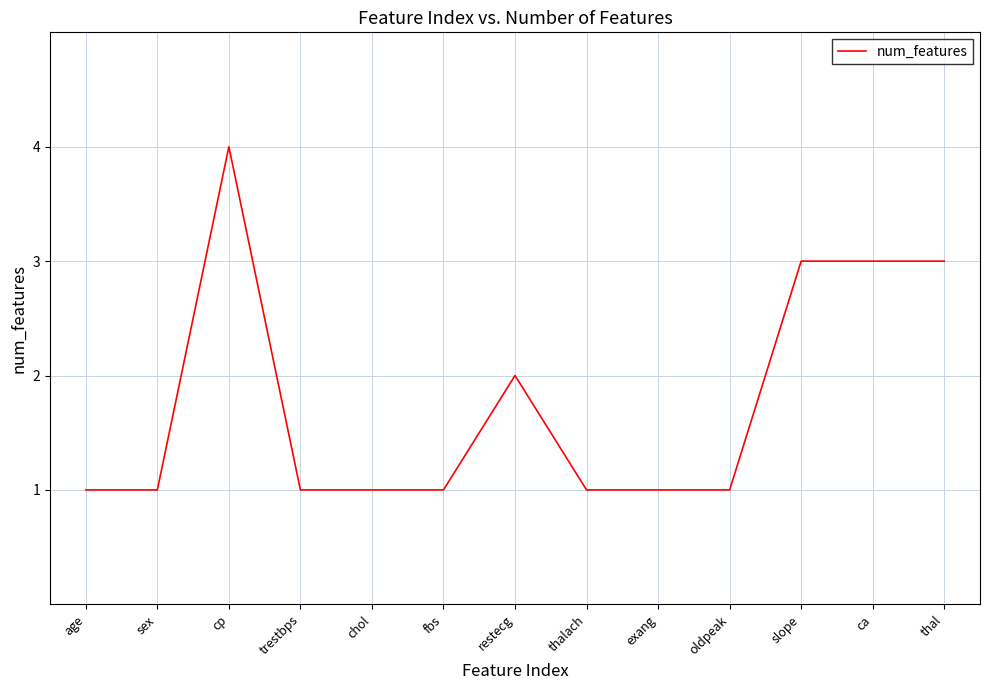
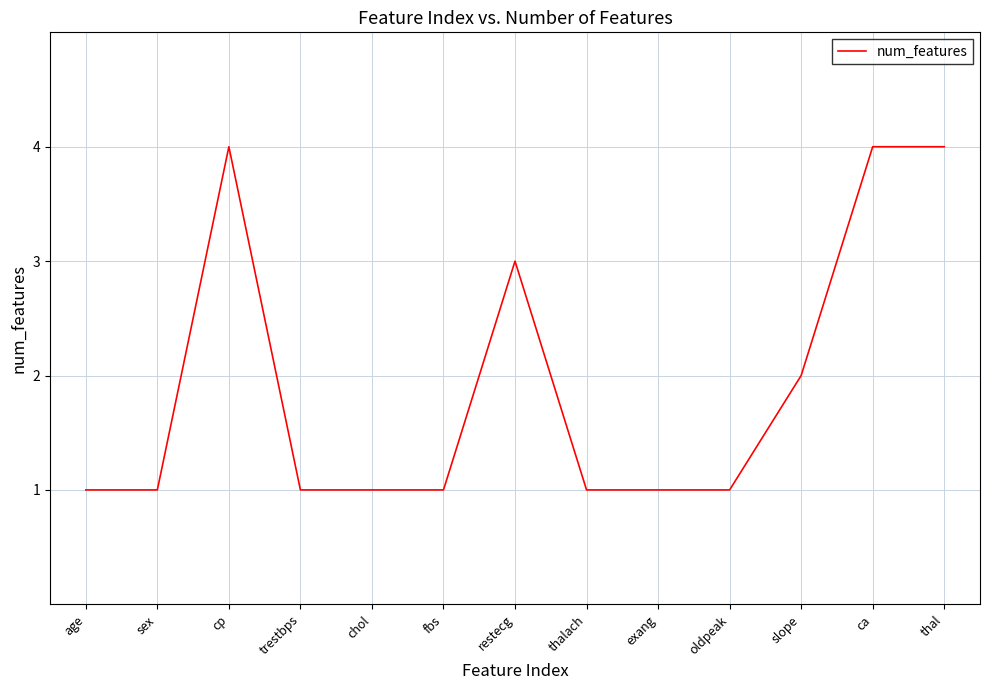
restecg: 2 -> 3
slope: 3 -> 2
ca: 3 -> 4
thal: 3 -> 4
